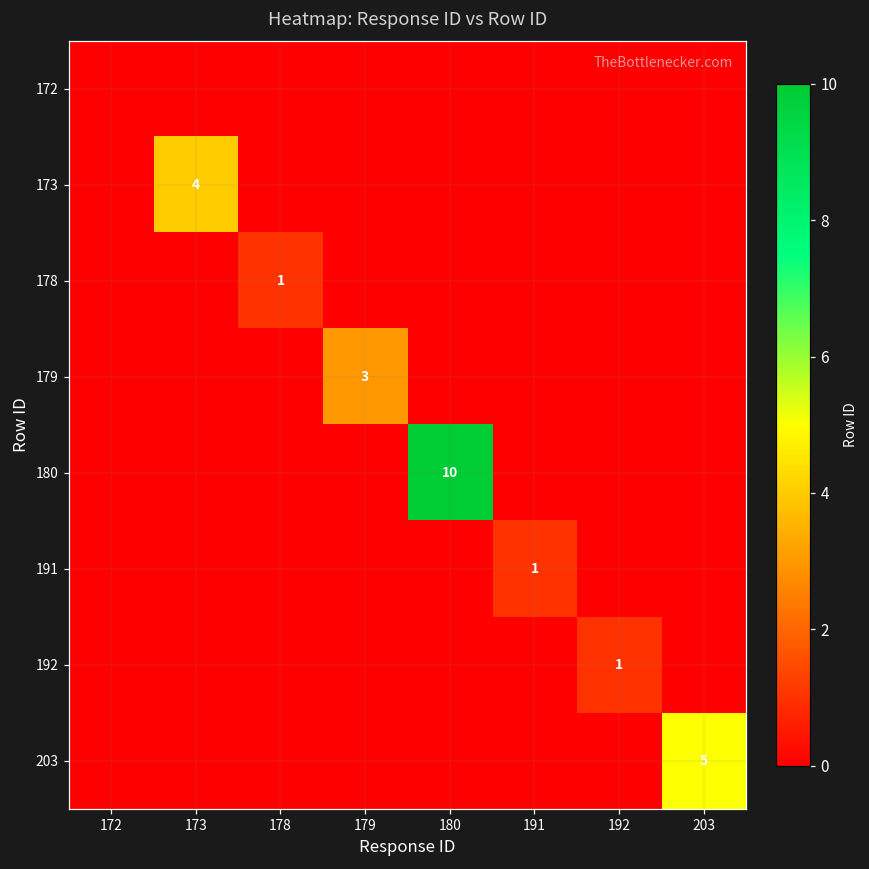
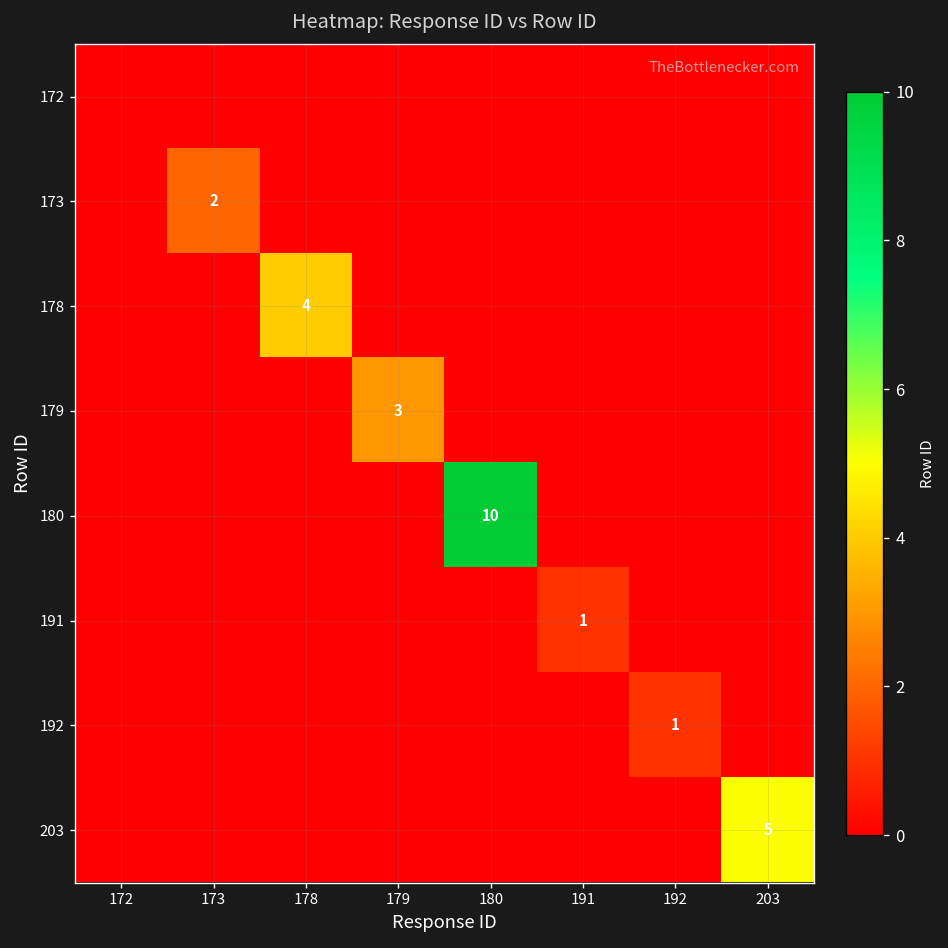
173, 173: 4 -> 2
178, 178: 1 -> 4
